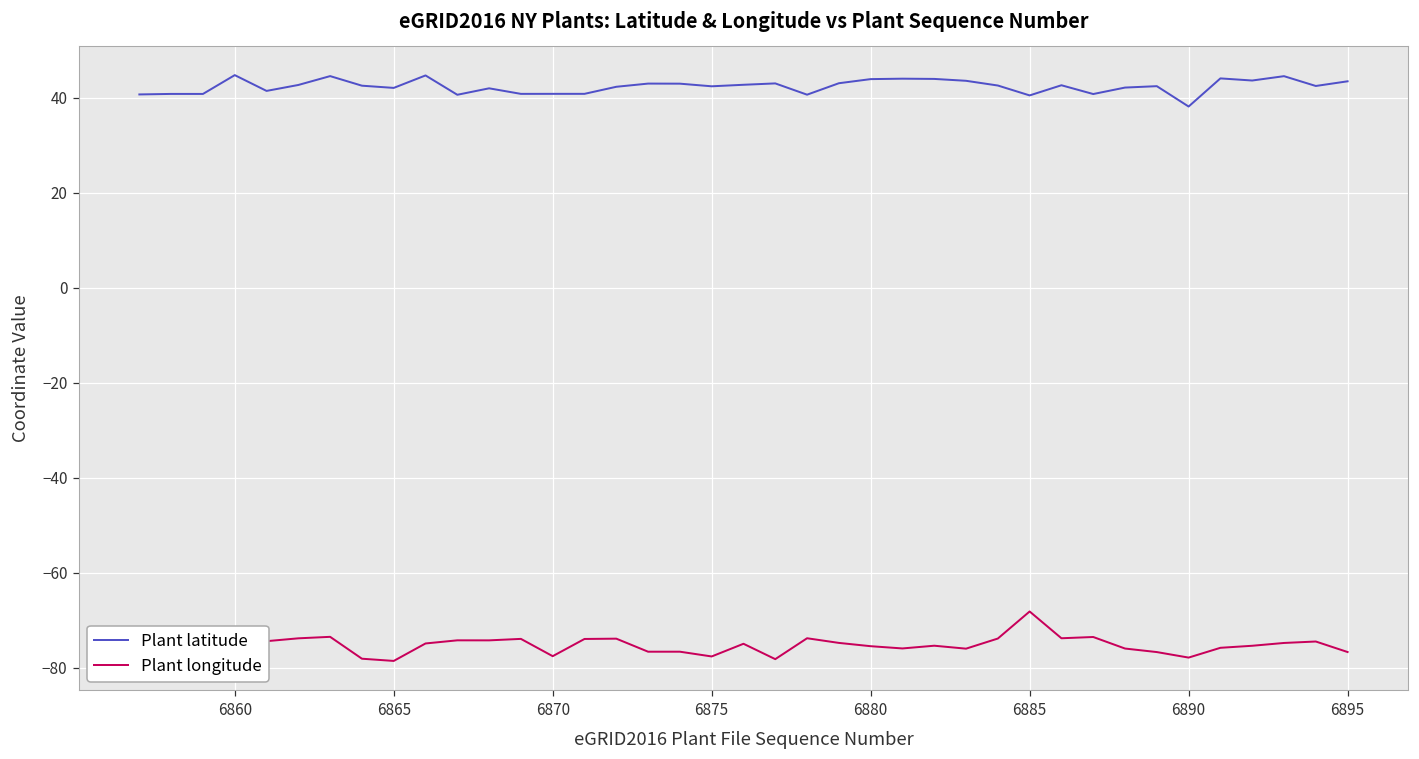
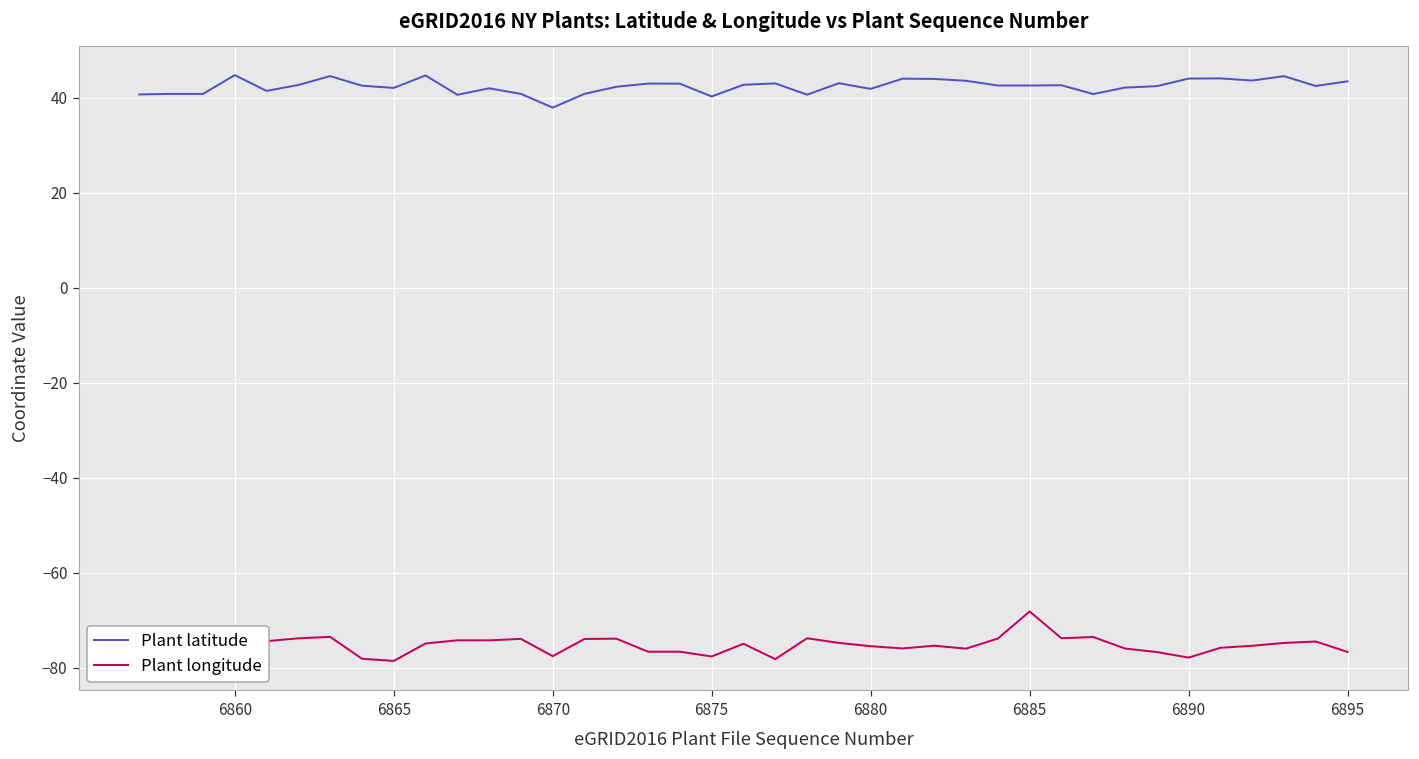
Plant latitude, 6870: 41 -> 38
Plant latitude, 6875: 42 -> 40
Plant latitude, 6880: 44 -> 42
Plant latitude, 6885: 40 -> 43
Plant latitude, 6890: 38 -> 44
